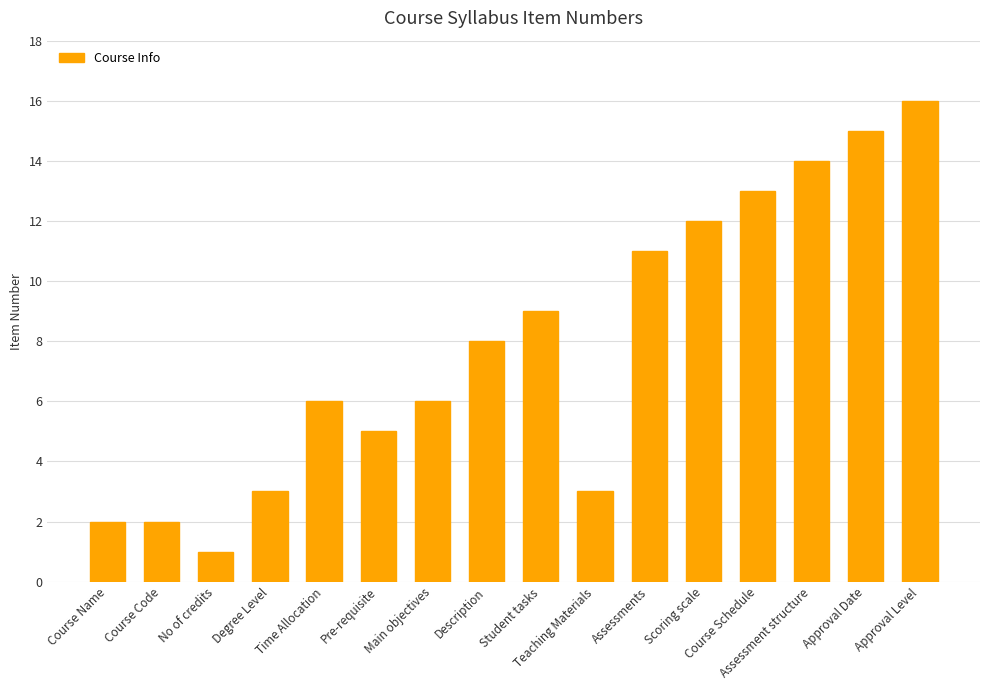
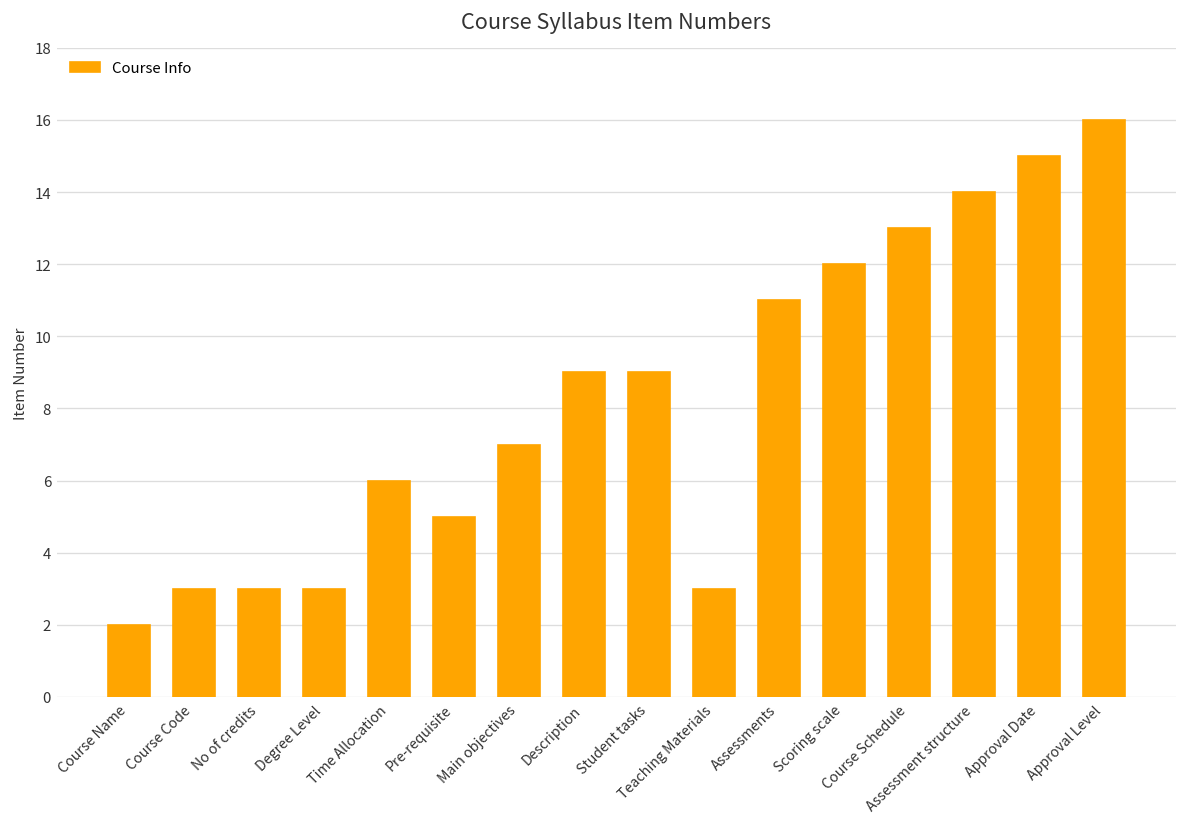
Course Code: 2 -> 3
No of credits: 1 -> 3
Main objectives: 6 -> 7
Description: 8 -> 9
